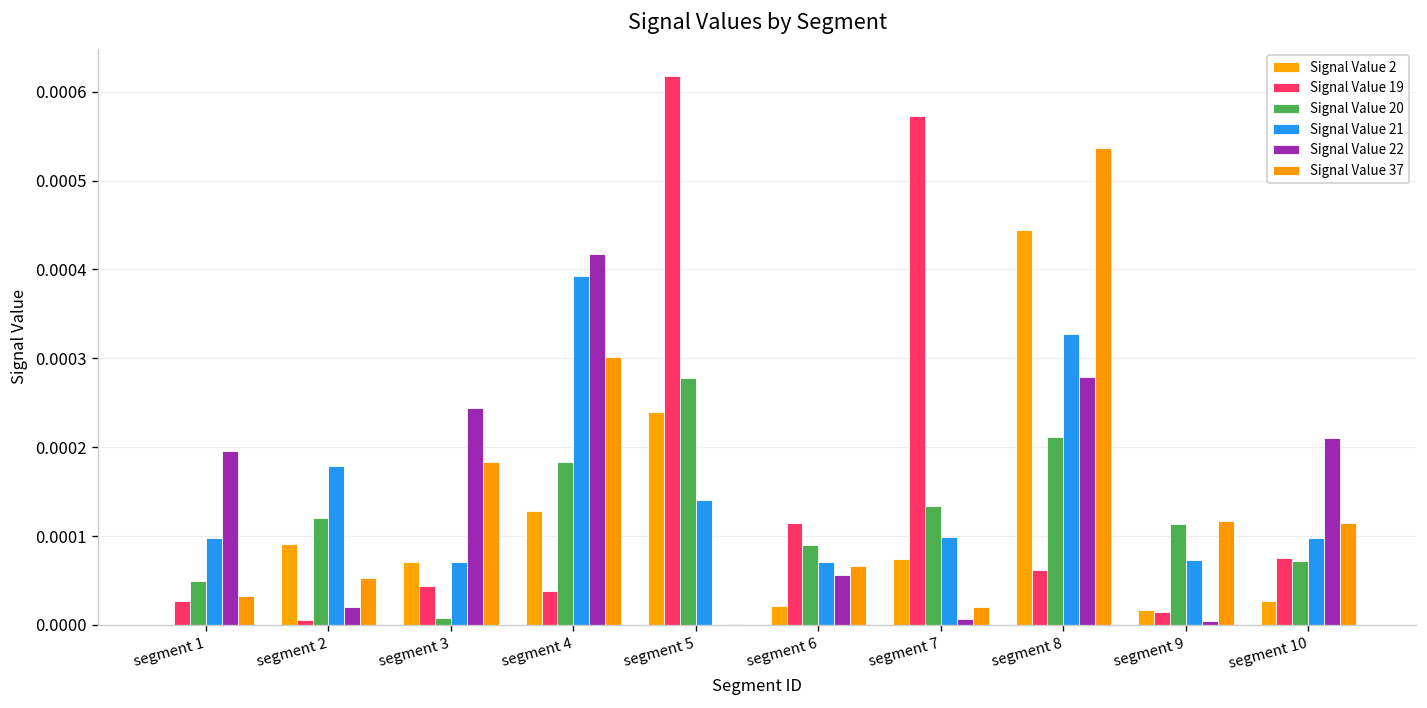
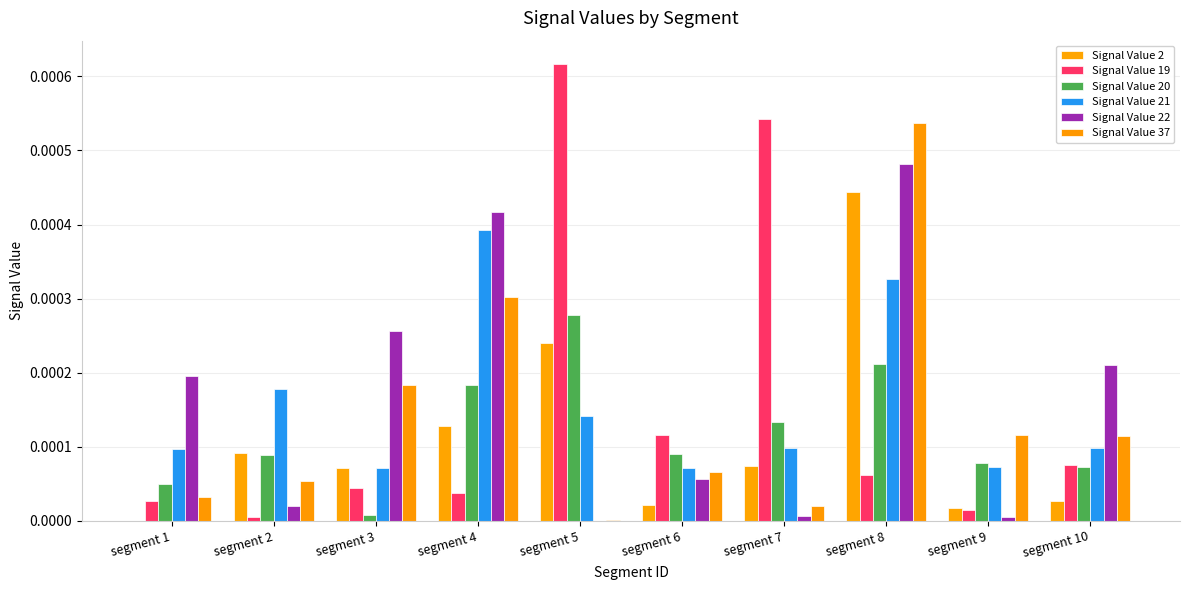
Signal Value 20, segment 2: 0.00012 -> 0.00009
Signal Value 22, segment 3: 0.00024 -> 0.00026
Signal Value 19, segment 7: 0.00057 -> 0.00054
Signal Value 22, segment 8: 0.00028 -> 0.00048
Signal Value 20, segment 9: 0.00011 -> 0.00008
